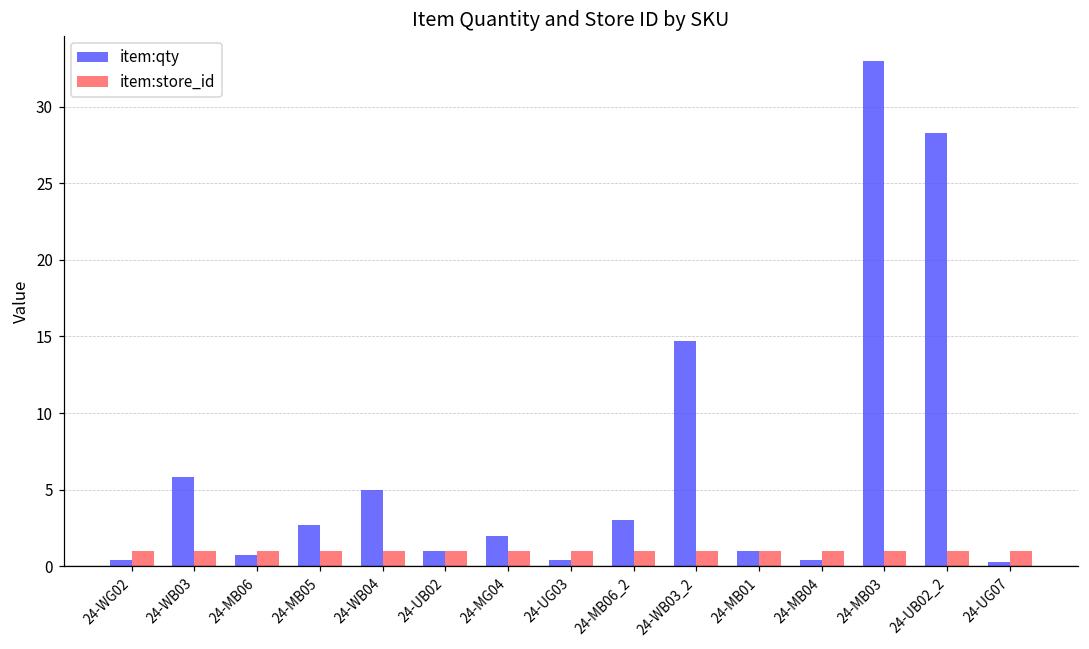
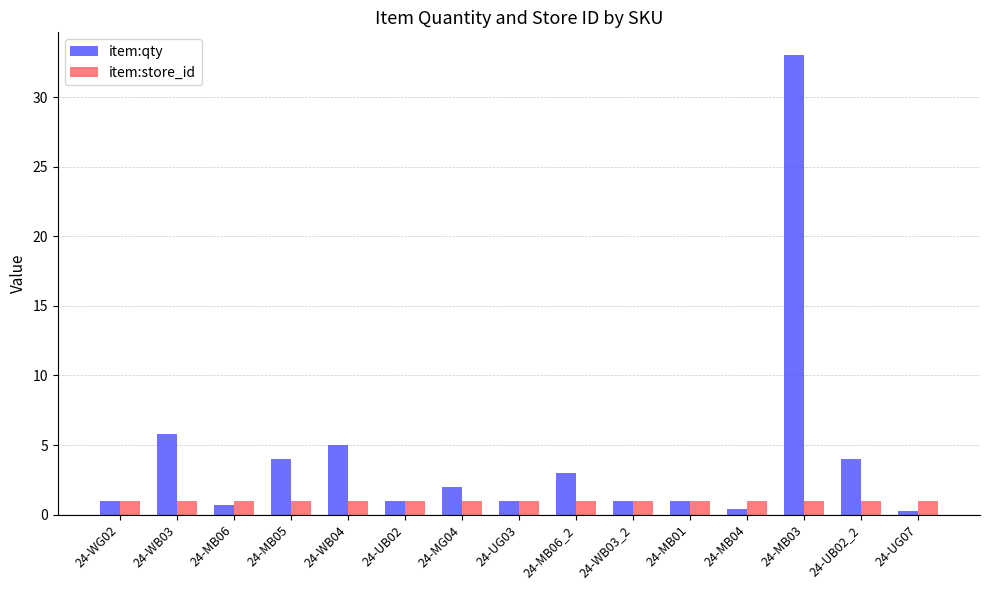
item:qty, 24-WG02: 0.4 -> 1.0
item:qty, 24-MB05: 2.7 -> 4.0
item:qty, 24-UG03: 0.4 -> 1.0
item:qty, 24-WB03_2: 14.7 -> 1.0
item:qty, 24-UB02_2: 28.3 -> 4.0
